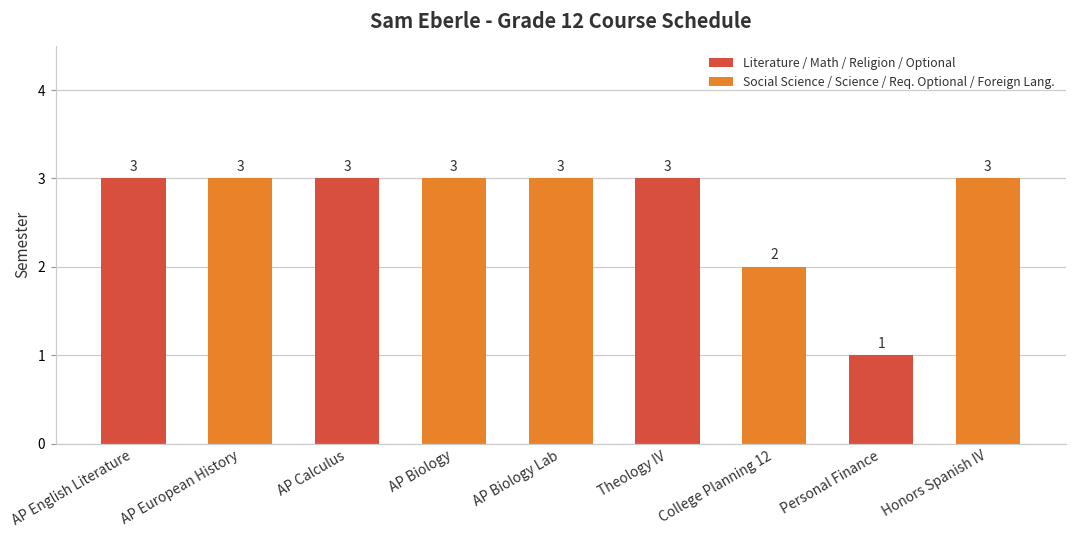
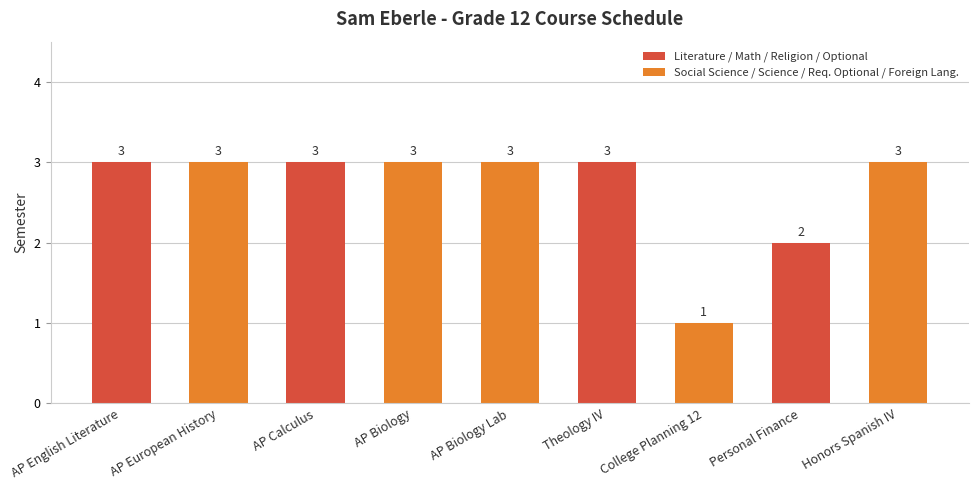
College Planning 12: 2 -> 1
Personal Finance: 1 -> 2
